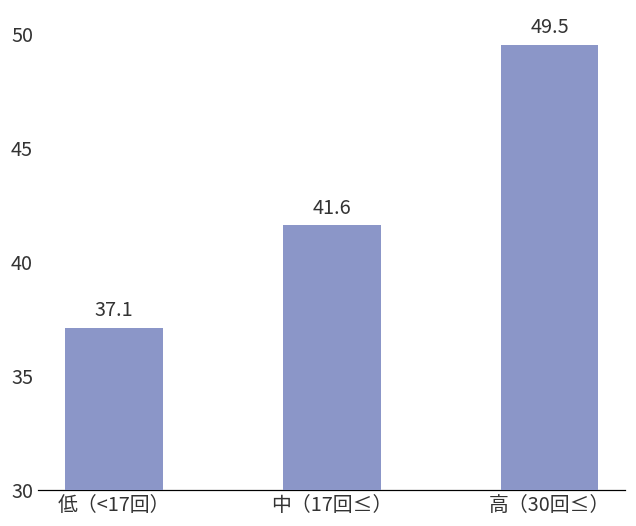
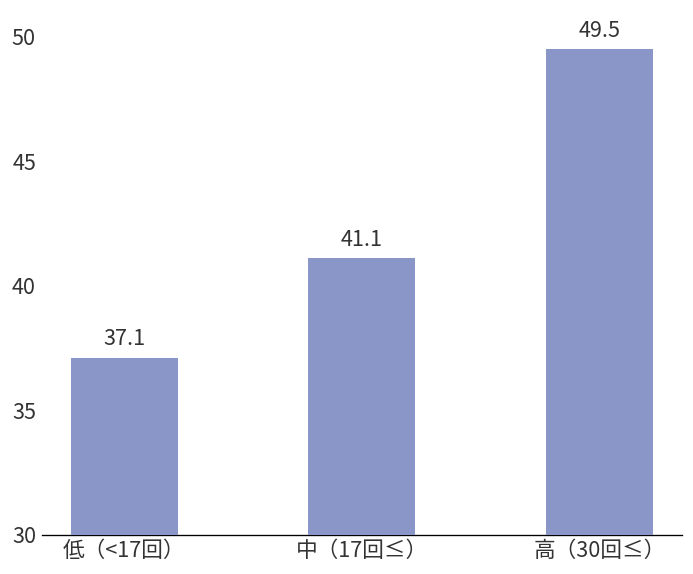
中（17回≤）: 41.6 -> 41.1
